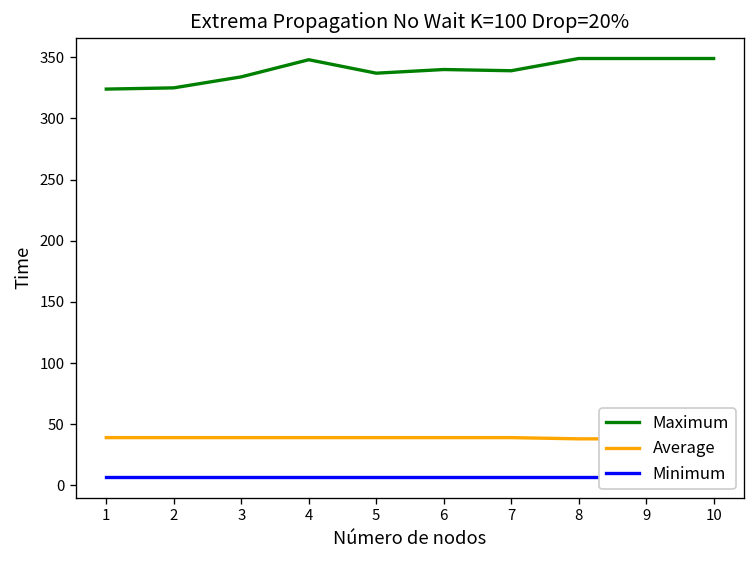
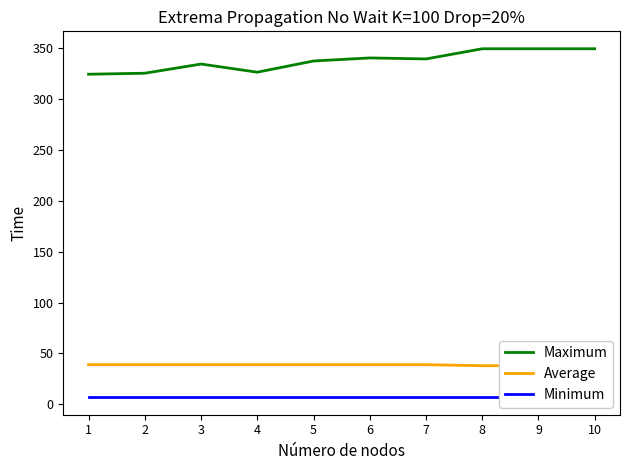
Maximum, 4: 348 -> 326
